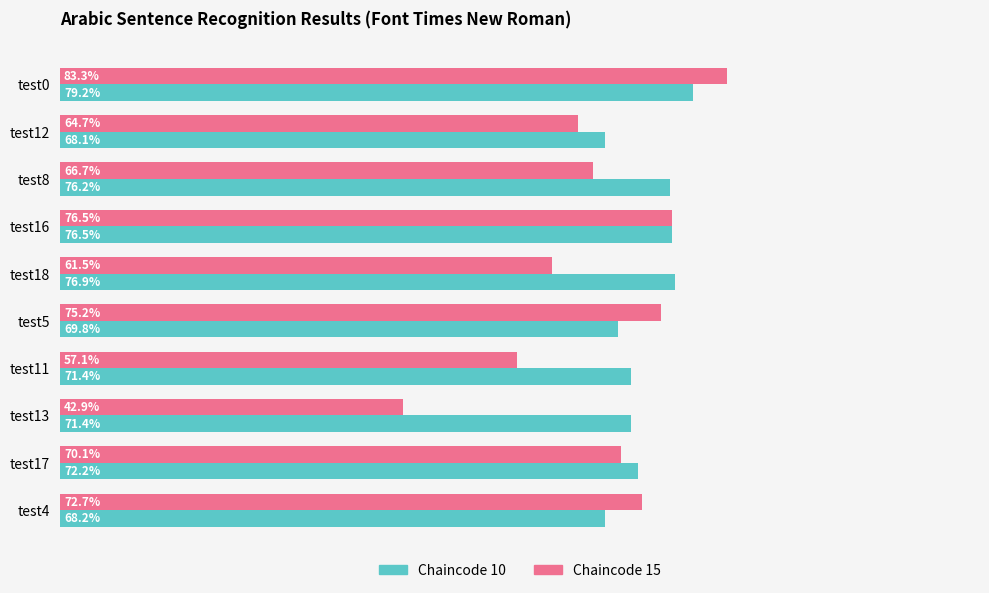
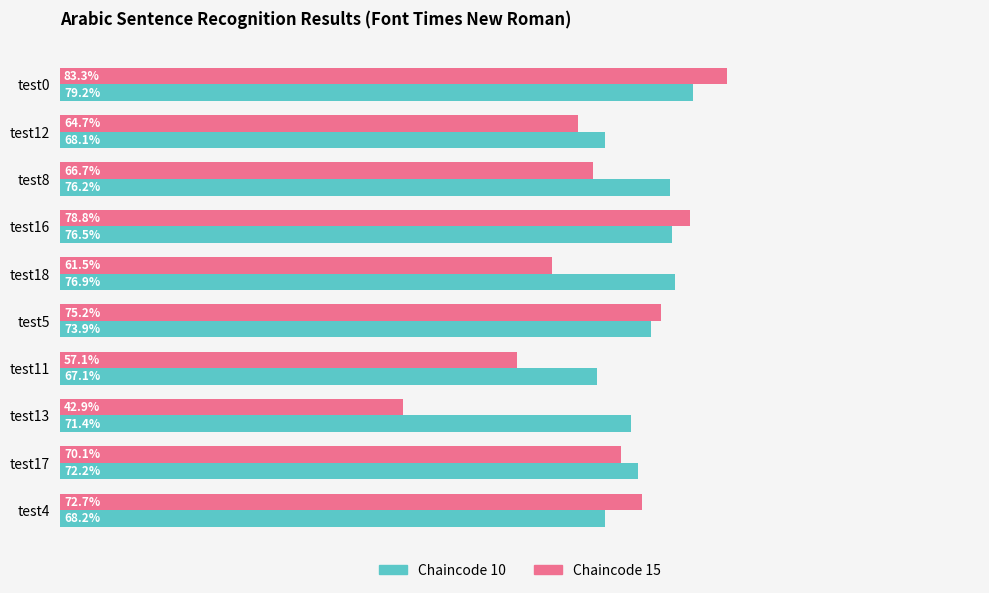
Chaincode 15, test16: 76.5% -> 78.8%
Chaincode 10, test5: 69.8% -> 73.9%
Chaincode 10, test11: 71.4% -> 67.1%
